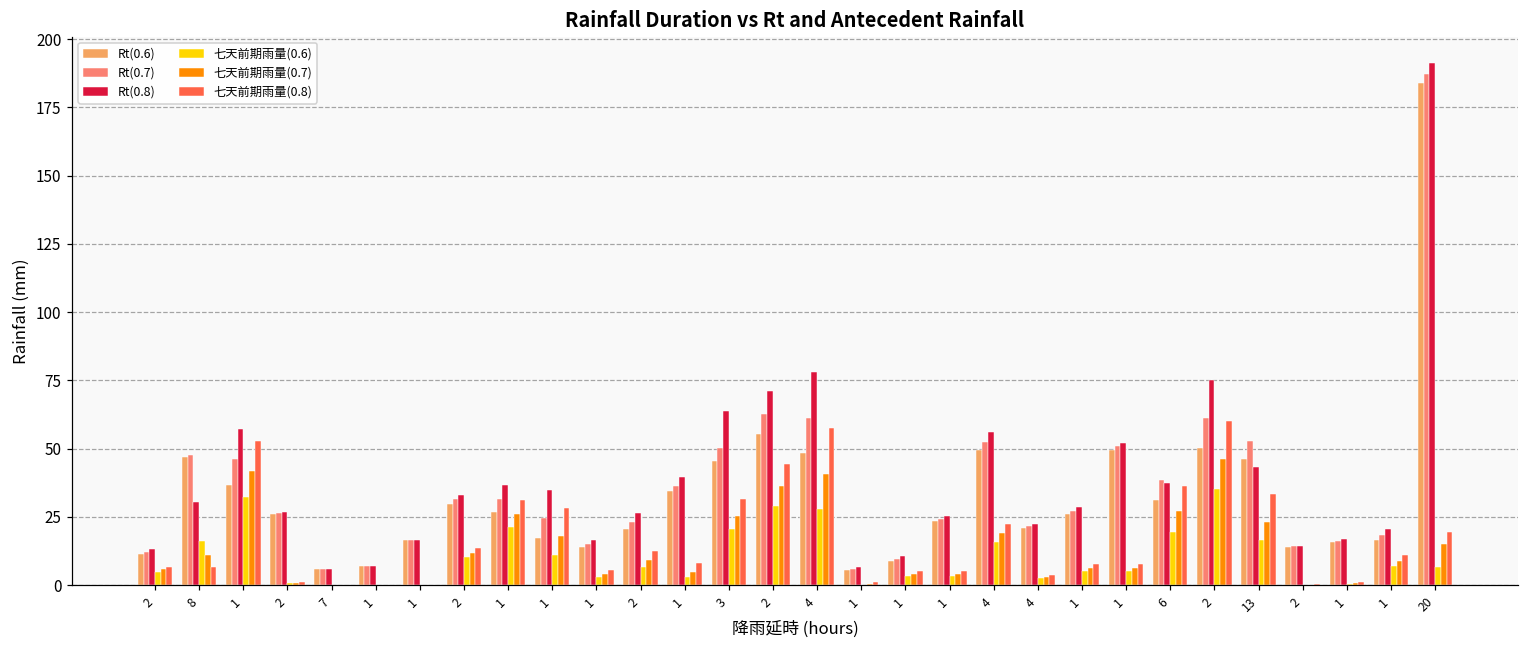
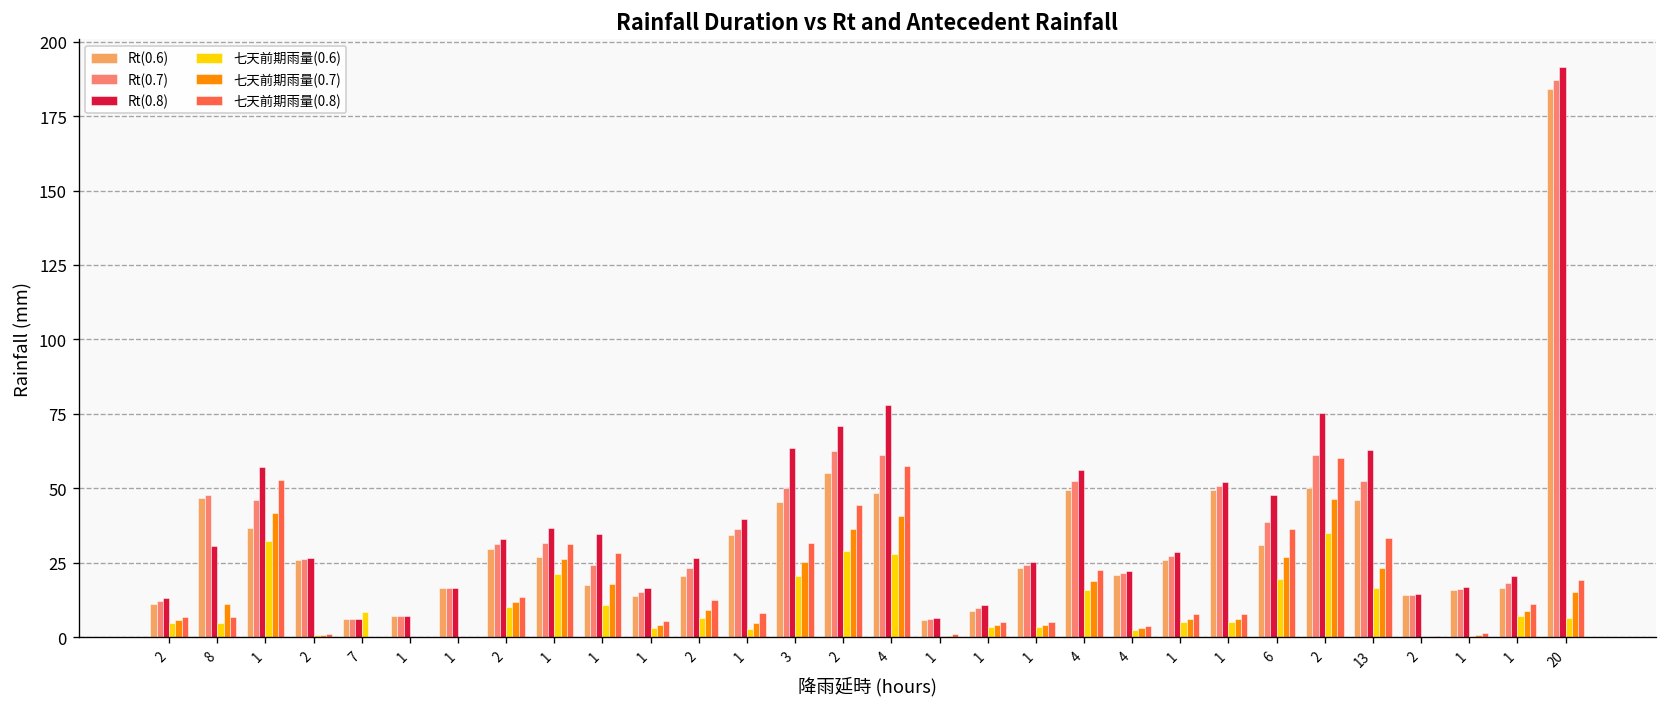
七天前期雨量(0.6), 8: 16 -> 5
七天前期雨量(0.6), 7: 0 -> 9
Rt(0.8), 6: 37 -> 48
Rt(0.8), 13: 43 -> 63
